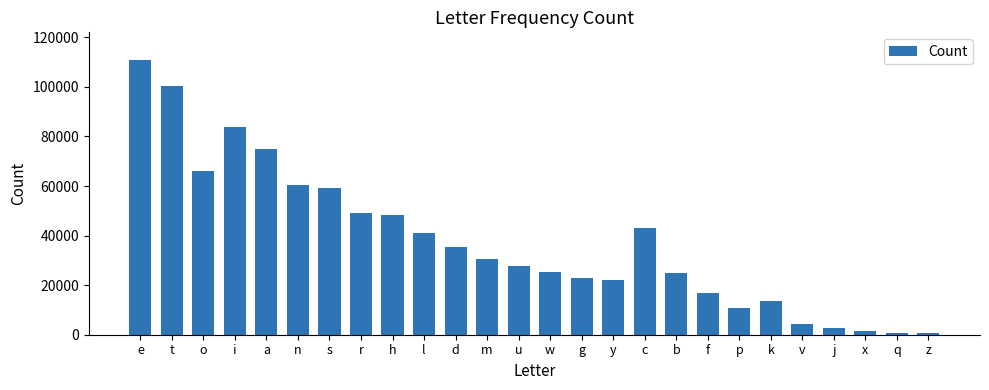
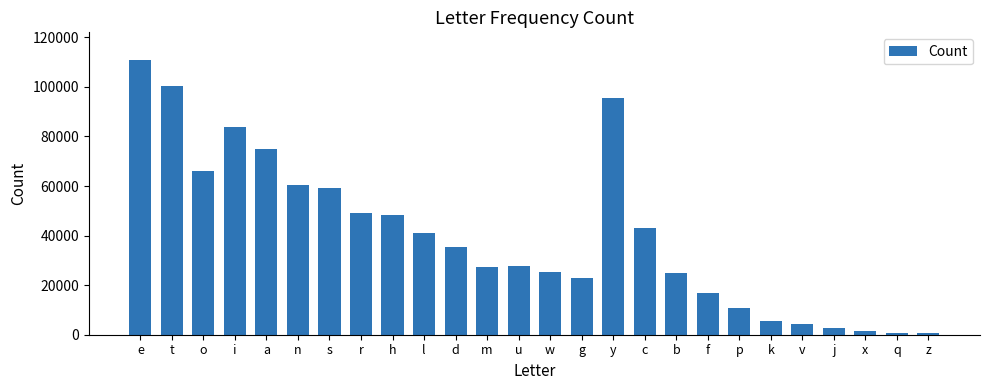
m: 31000 -> 27000
y: 22000 -> 96000
k: 14000 -> 5000
